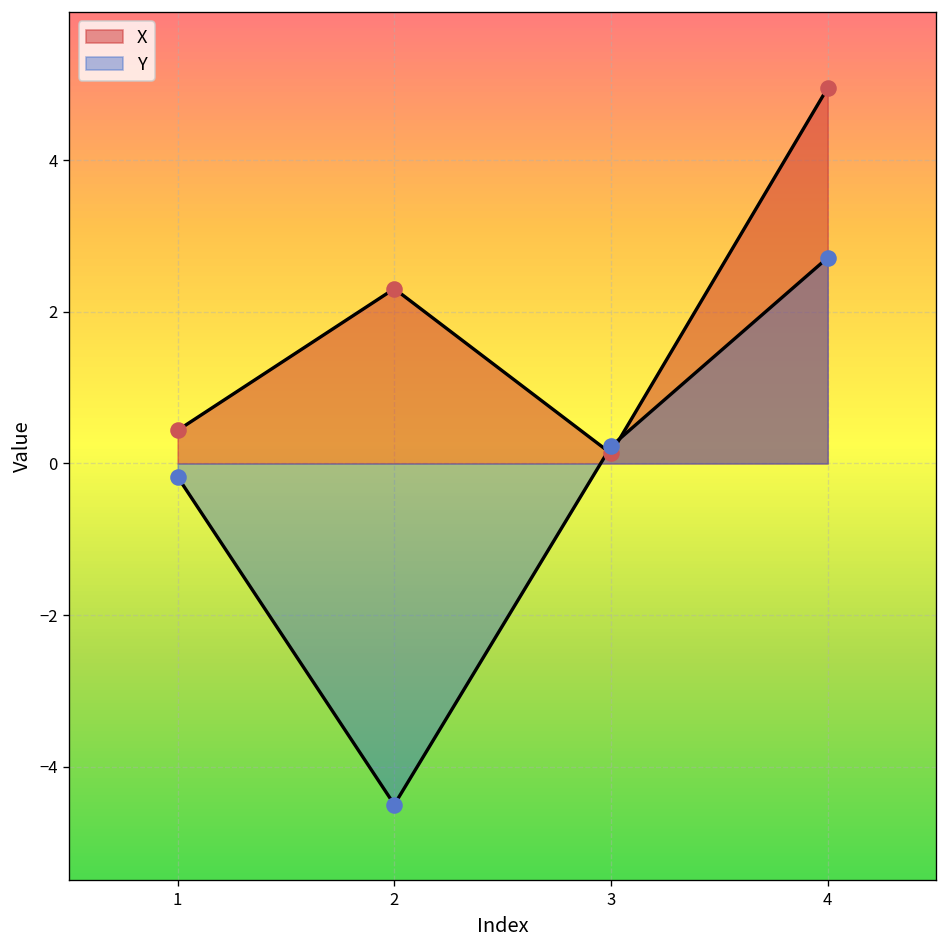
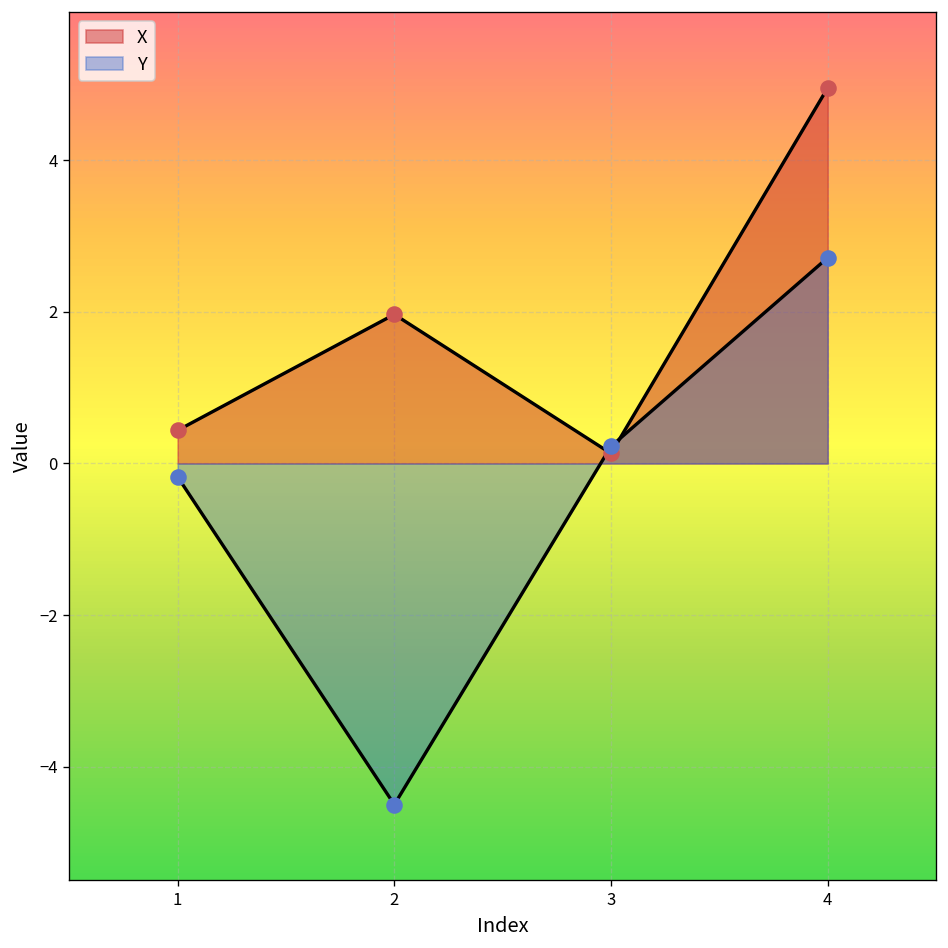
X, 2: 2.3 -> 2.0
